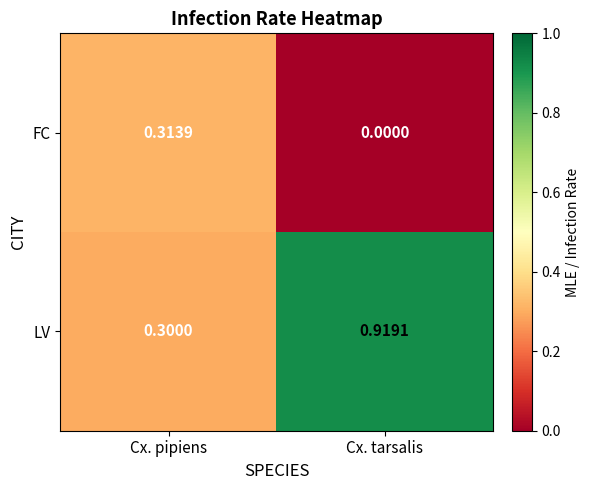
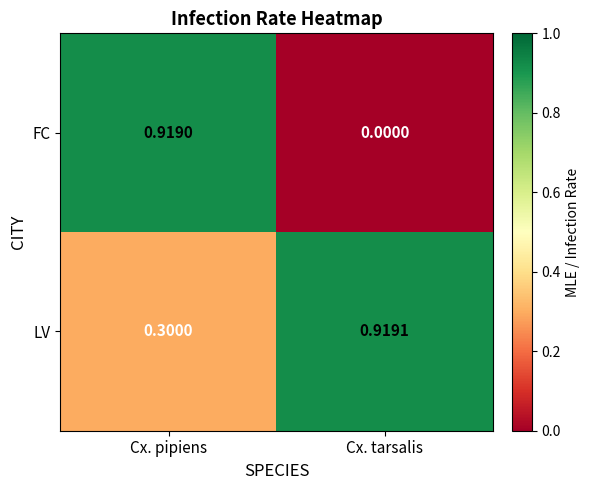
FC, Cx. pipiens: 0.3139 -> 0.9190
